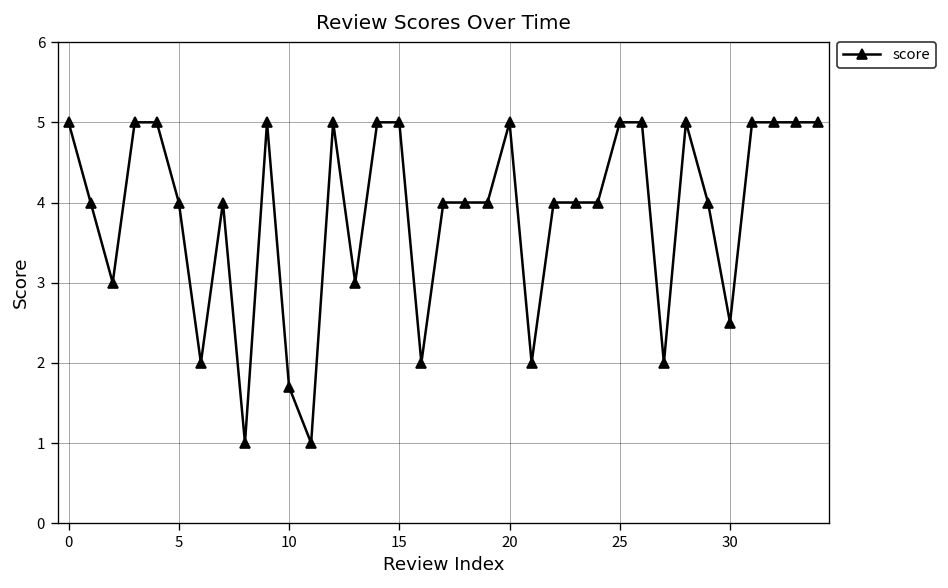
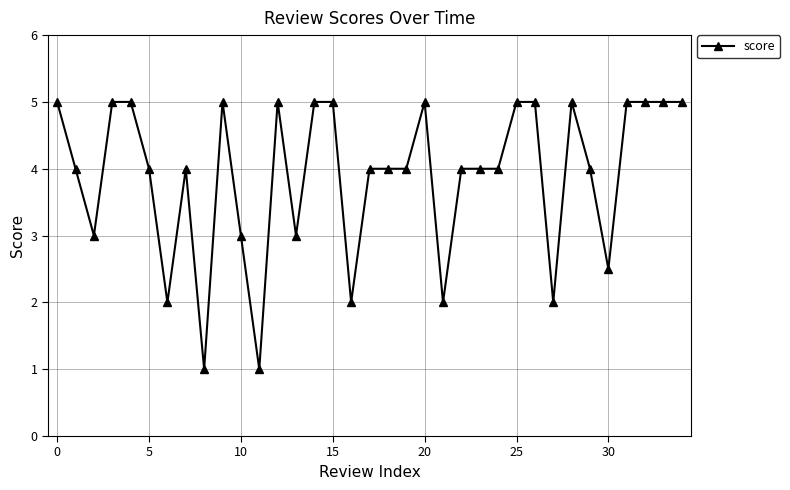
10: 1.7 -> 3.0
